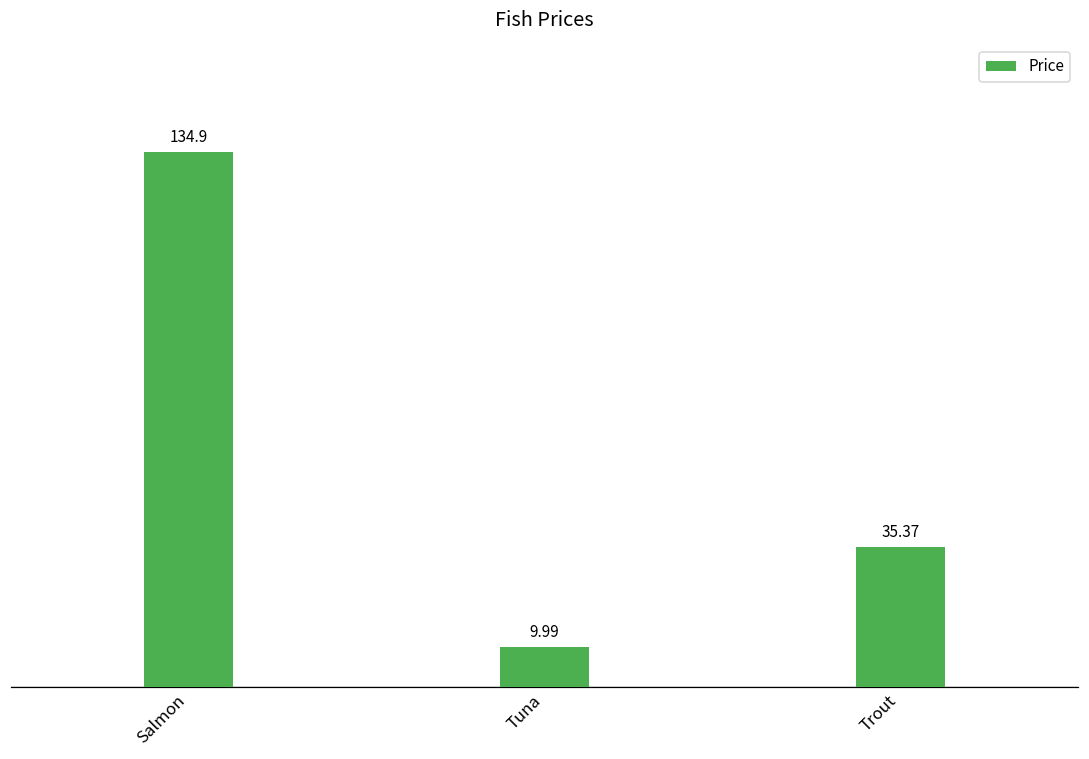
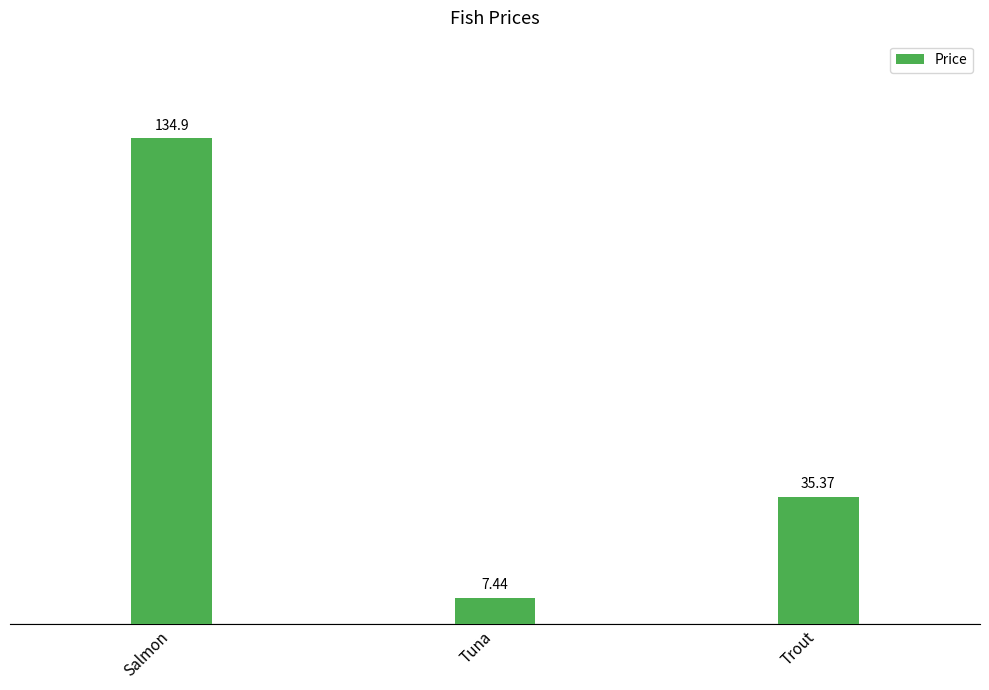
Tuna: 9.99 -> 7.44
